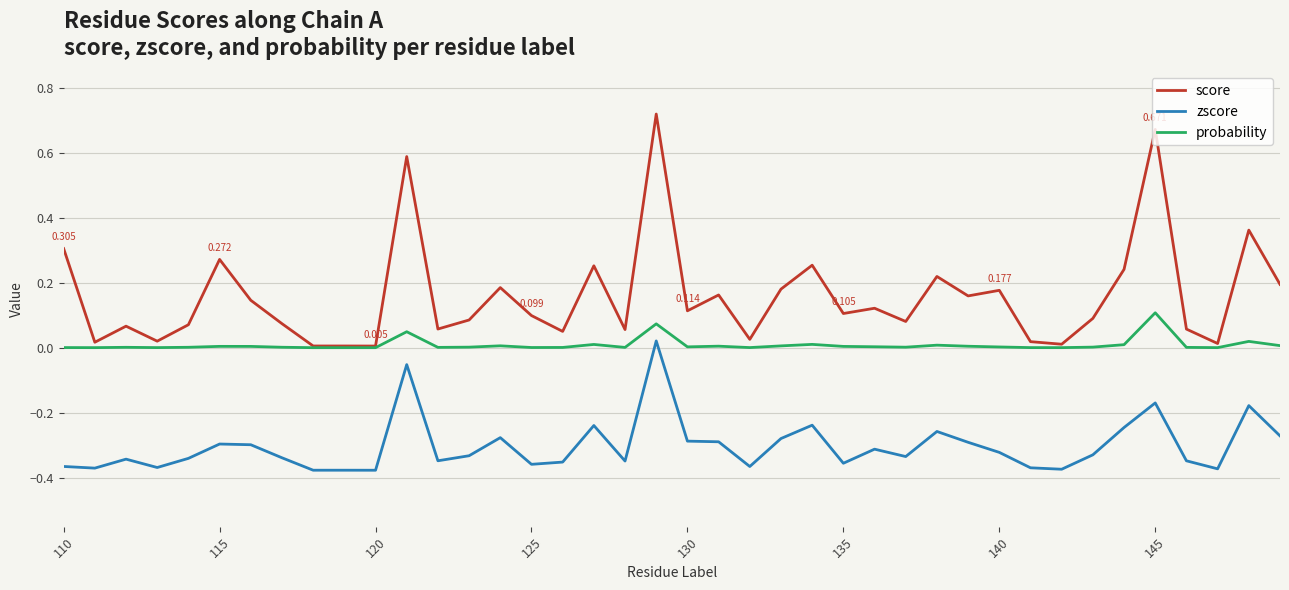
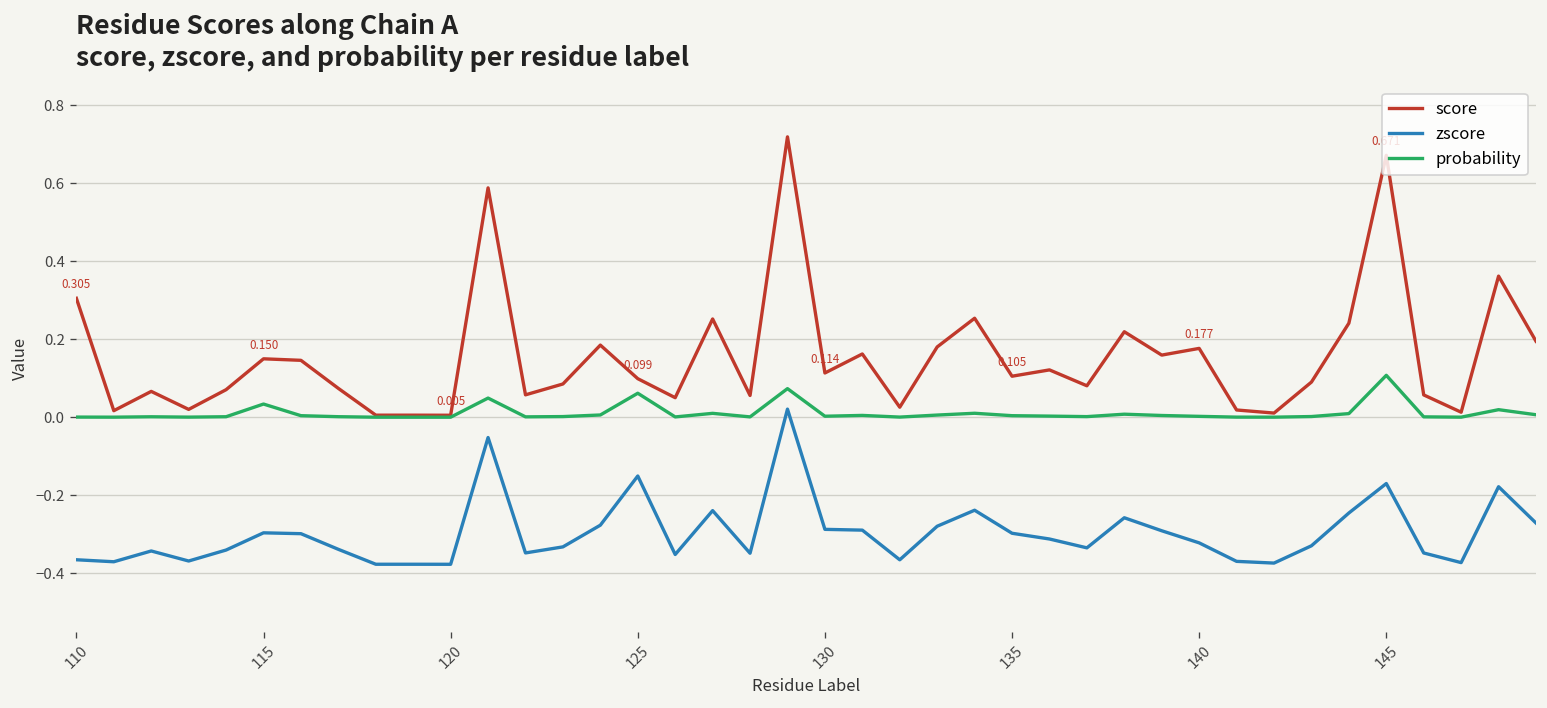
score, 115: 0.272 -> 0.150
probability, 115: 0.00 -> 0.03
zscore, 125: -0.36 -> -0.15
probability, 125: 0.00 -> 0.06
zscore, 135: -0.36 -> -0.30
